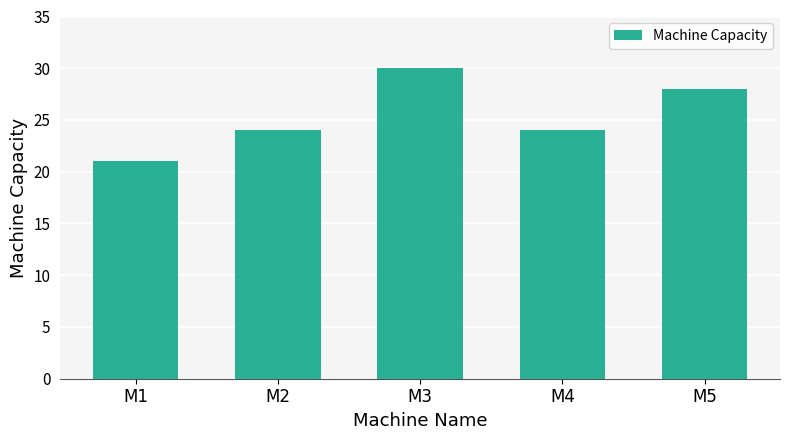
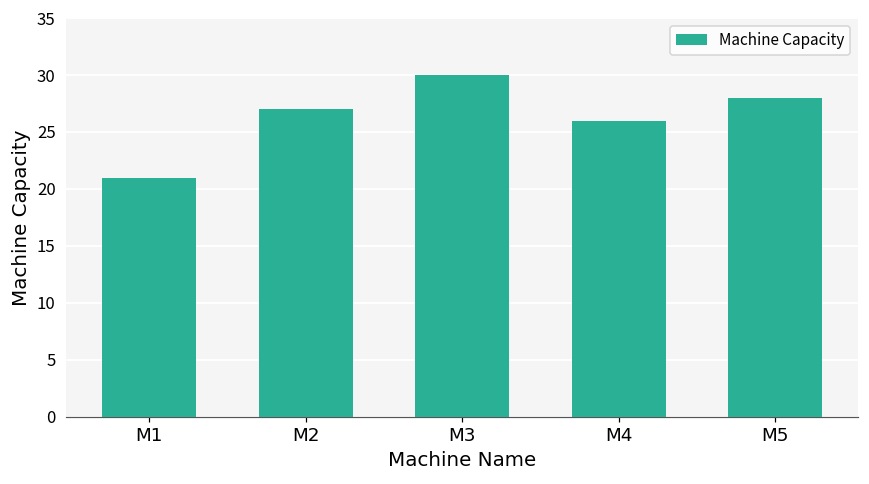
M2: 24 -> 27
M4: 24 -> 26
